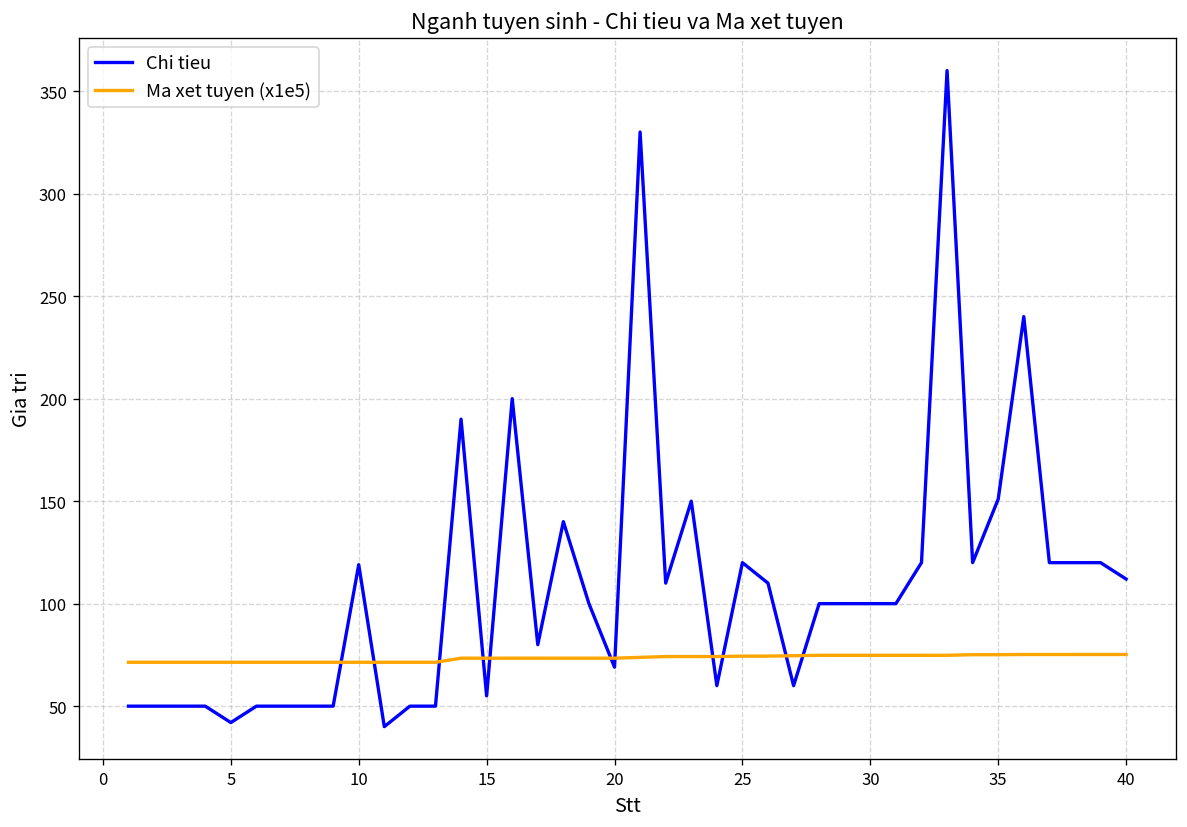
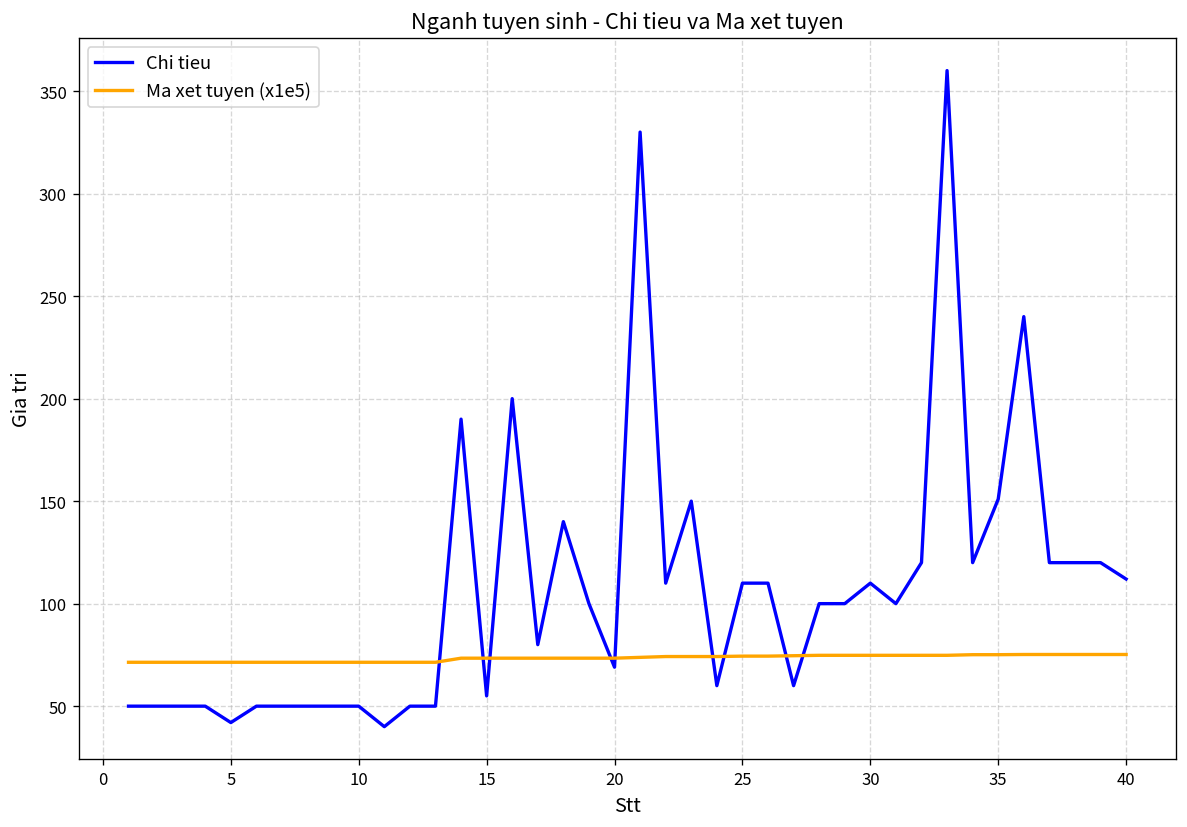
Chi tieu, 10: 119 -> 50
Chi tieu, 25: 120 -> 110
Chi tieu, 30: 100 -> 110
